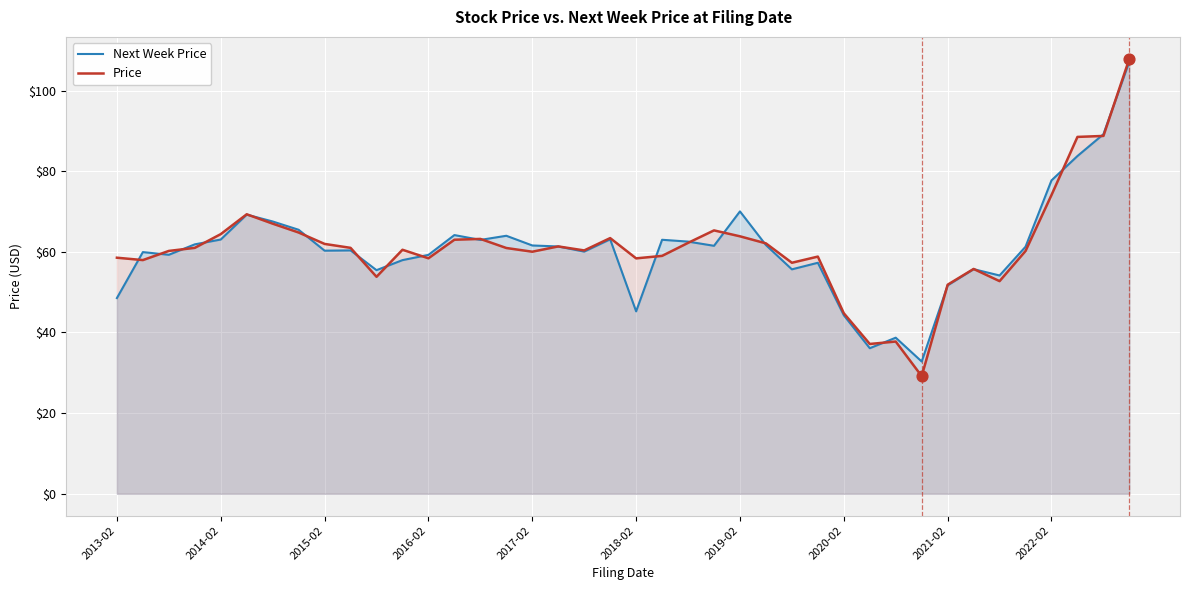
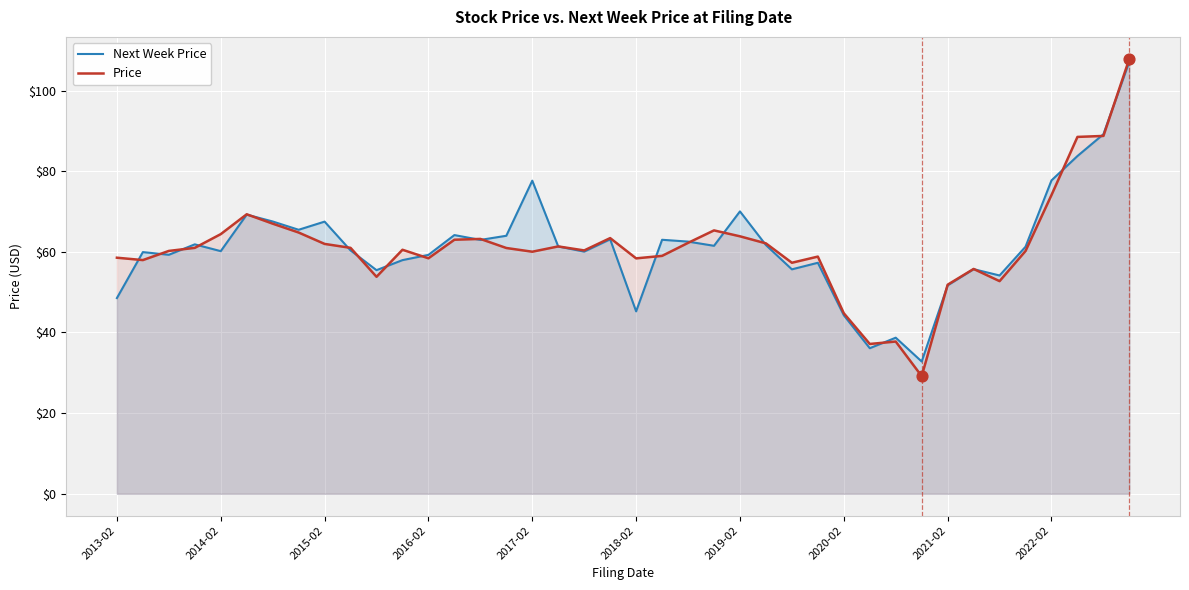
Next Week Price, 2014-02: $63 -> $60
Next Week Price, 2015-02: $60 -> $67
Next Week Price, 2017-02: $62 -> $78
